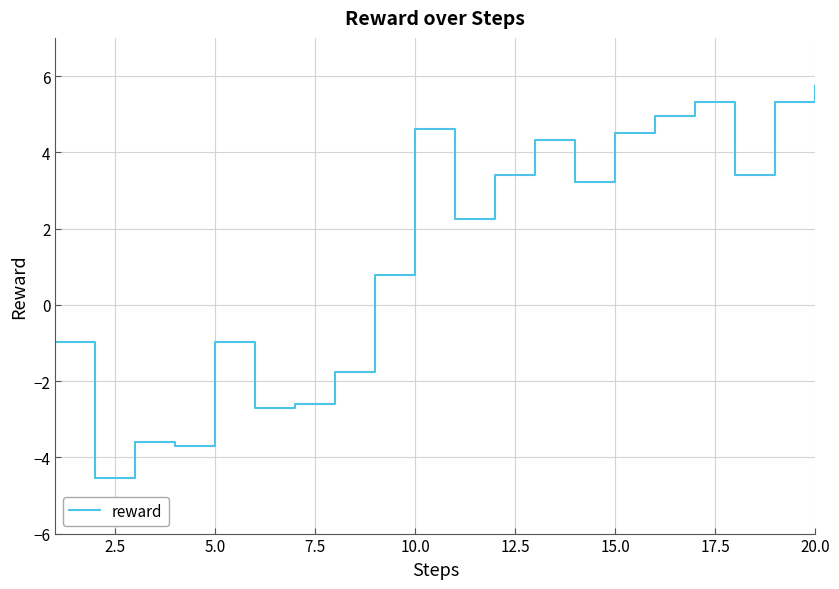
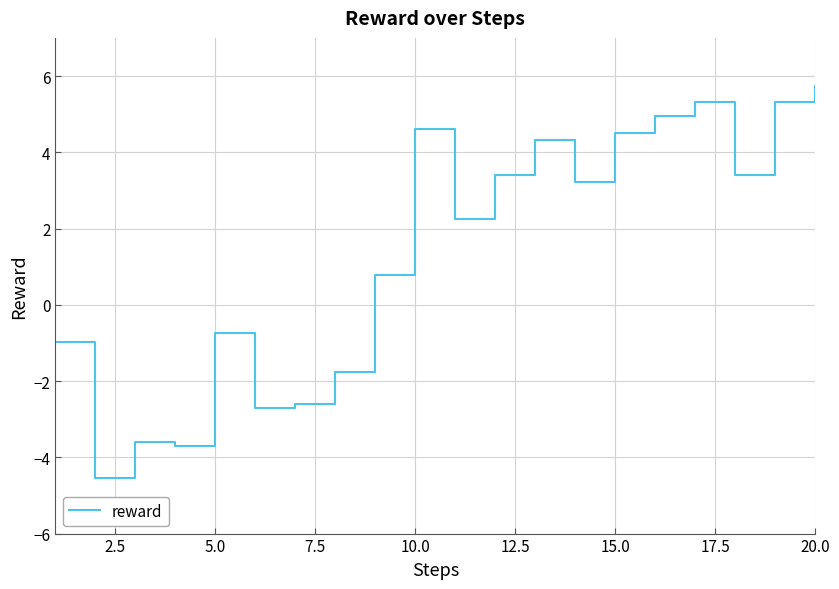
5.0: -1.0 -> -0.7
